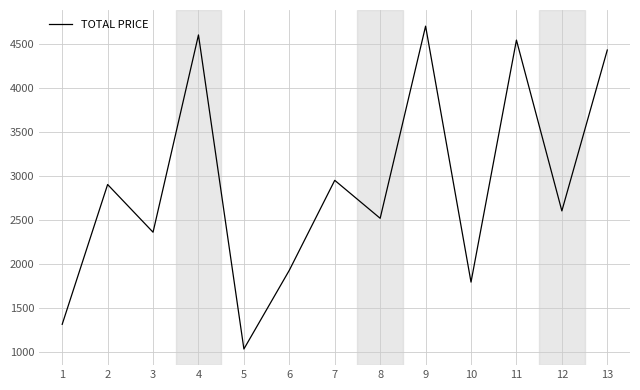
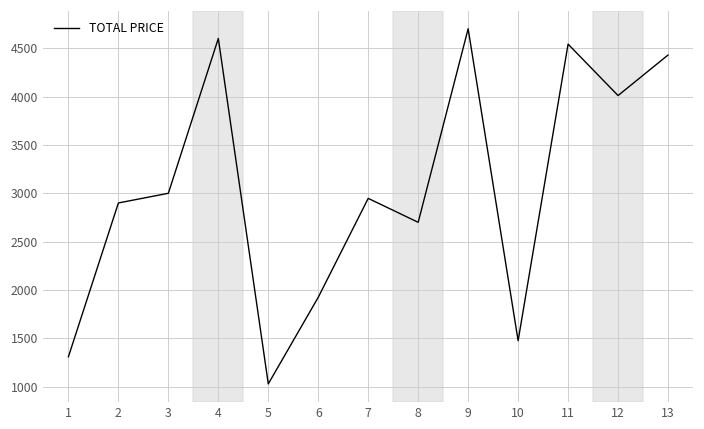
3: 2400 -> 3000
8: 2500 -> 2700
10: 1800 -> 1500
12: 2600 -> 4000
